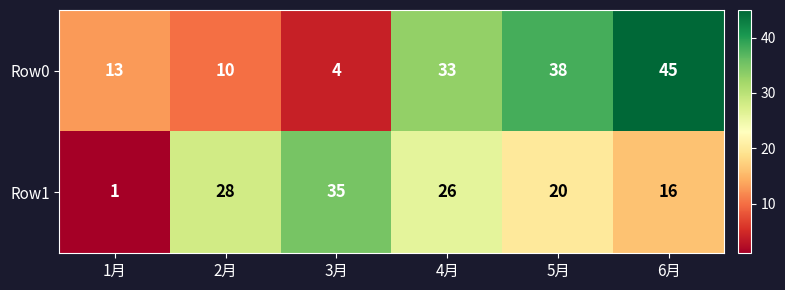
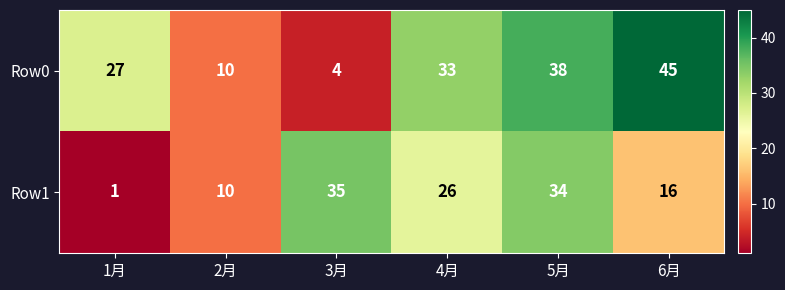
Row0, 1月: 13 -> 27
Row1, 2月: 28 -> 10
Row1, 5月: 20 -> 34
